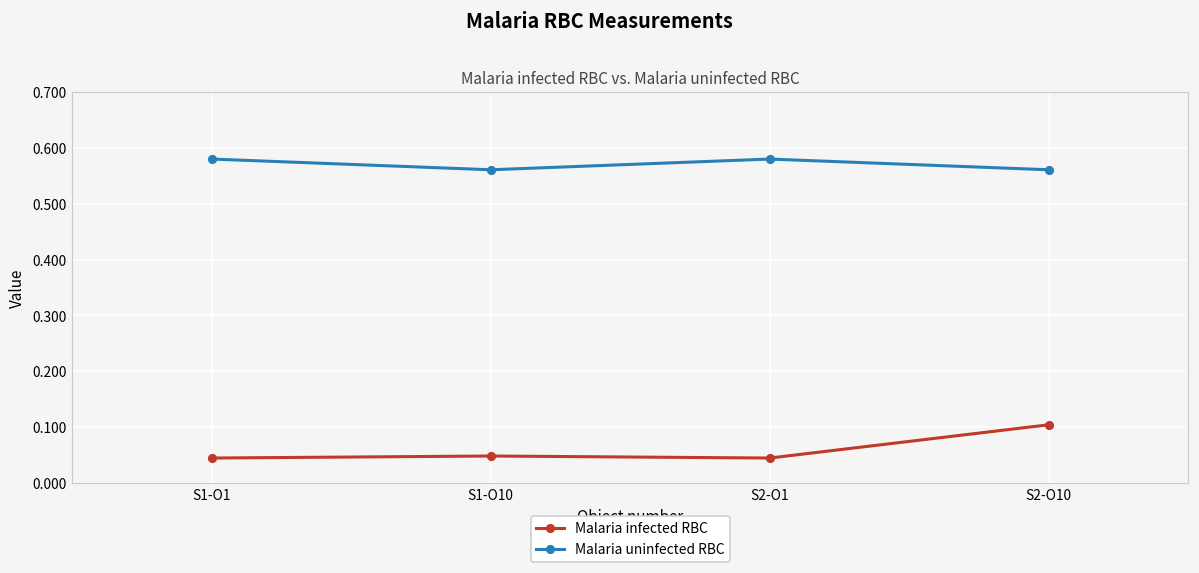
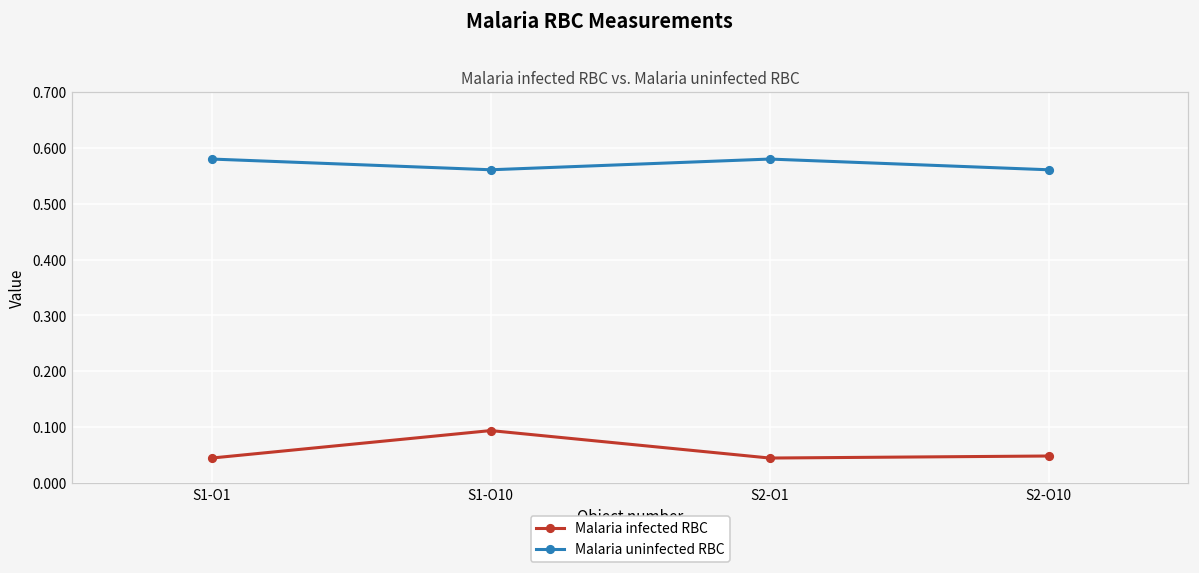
Malaria infected RBC, S1-O10: 0.05 -> 0.09
Malaria infected RBC, S2-O10: 0.10 -> 0.05
